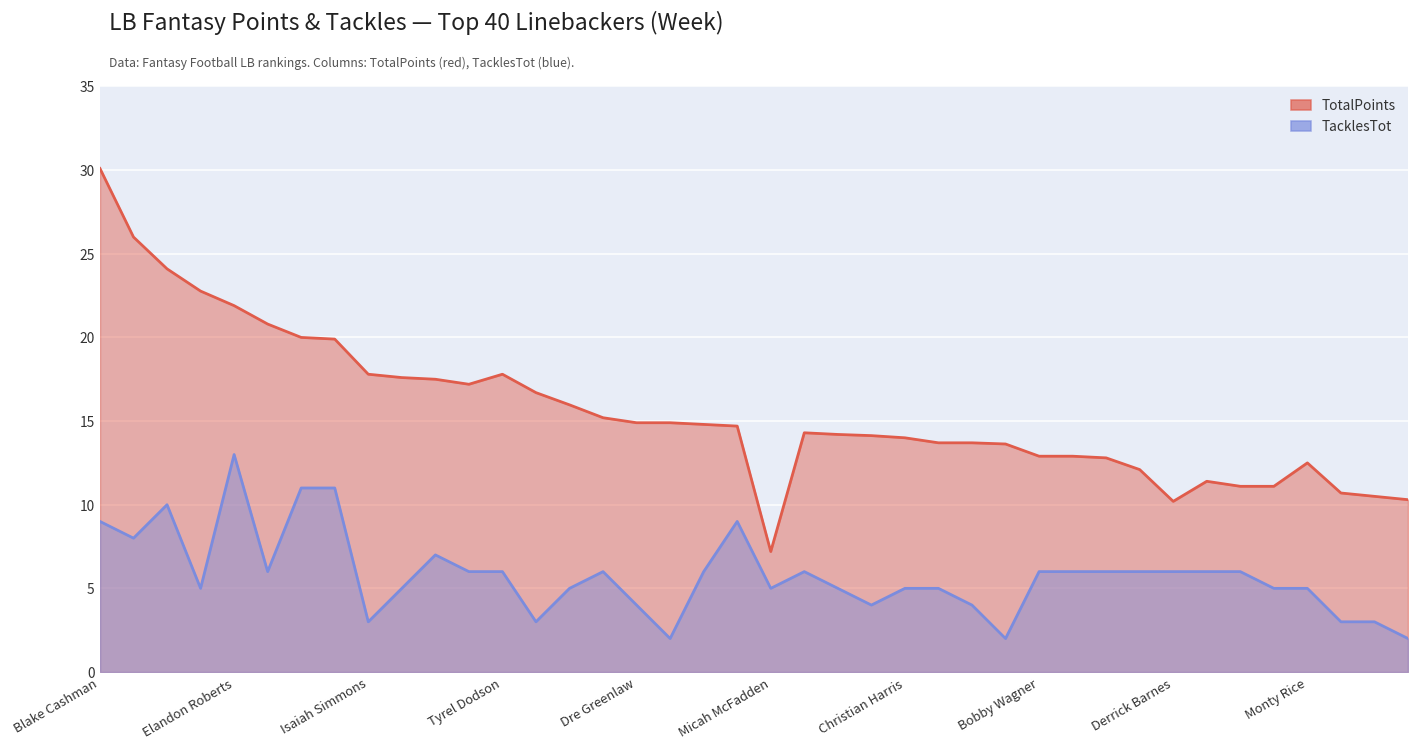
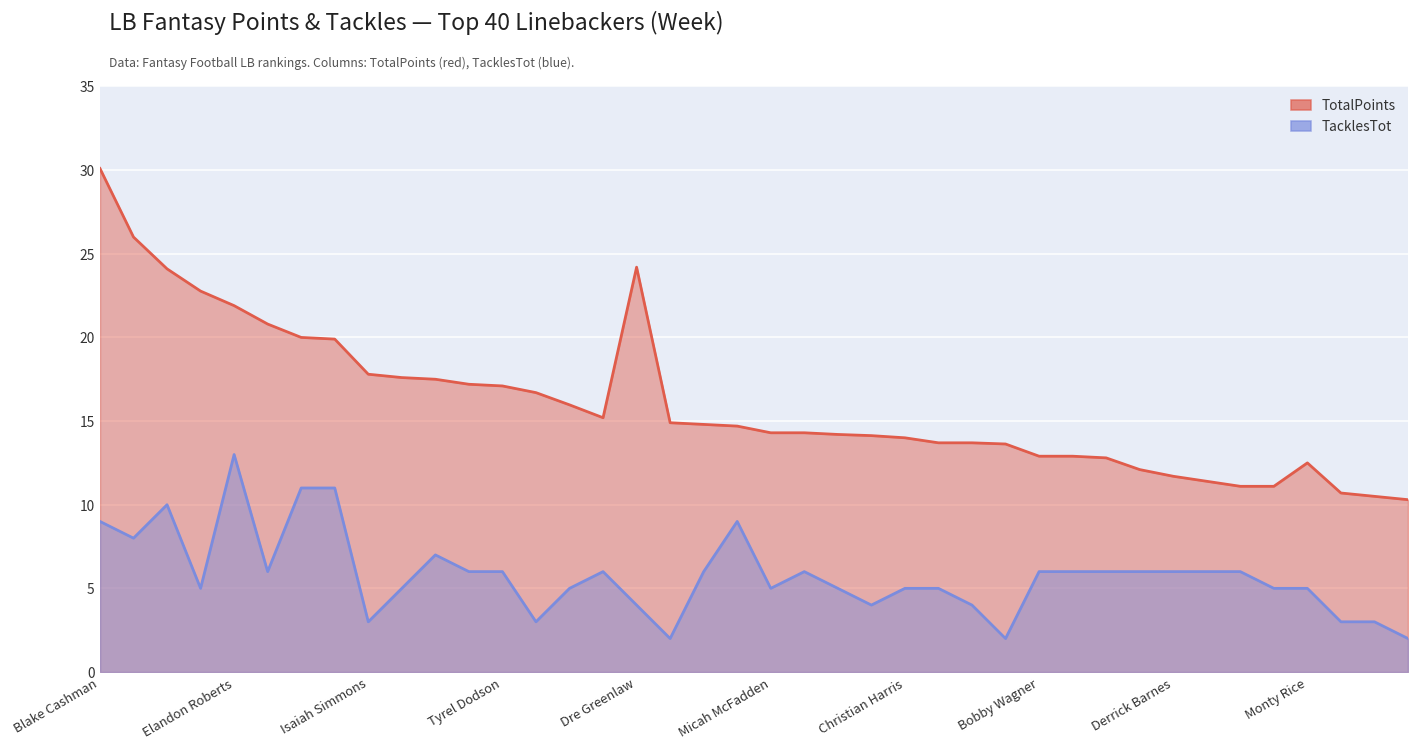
TotalPoints, Tyrel Dodson: 17.8 -> 17.1
TotalPoints, Dre Greenlaw: 14.9 -> 24.2
TotalPoints, Micah McFadden: 7.2 -> 14.3
TotalPoints, Derrick Barnes: 10.2 -> 11.7
